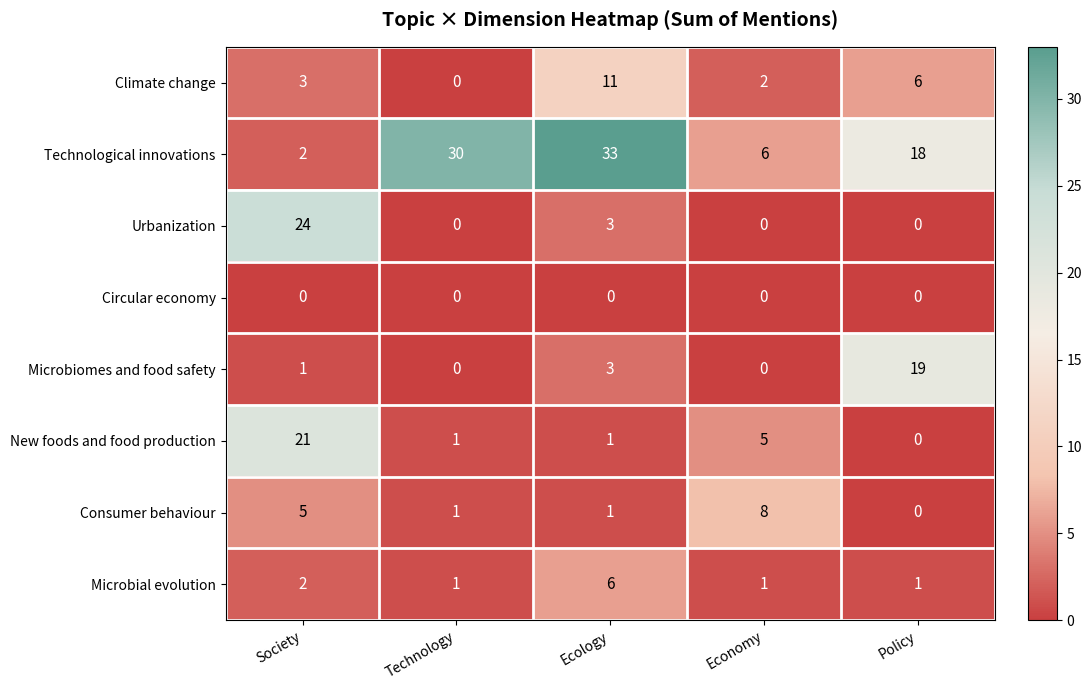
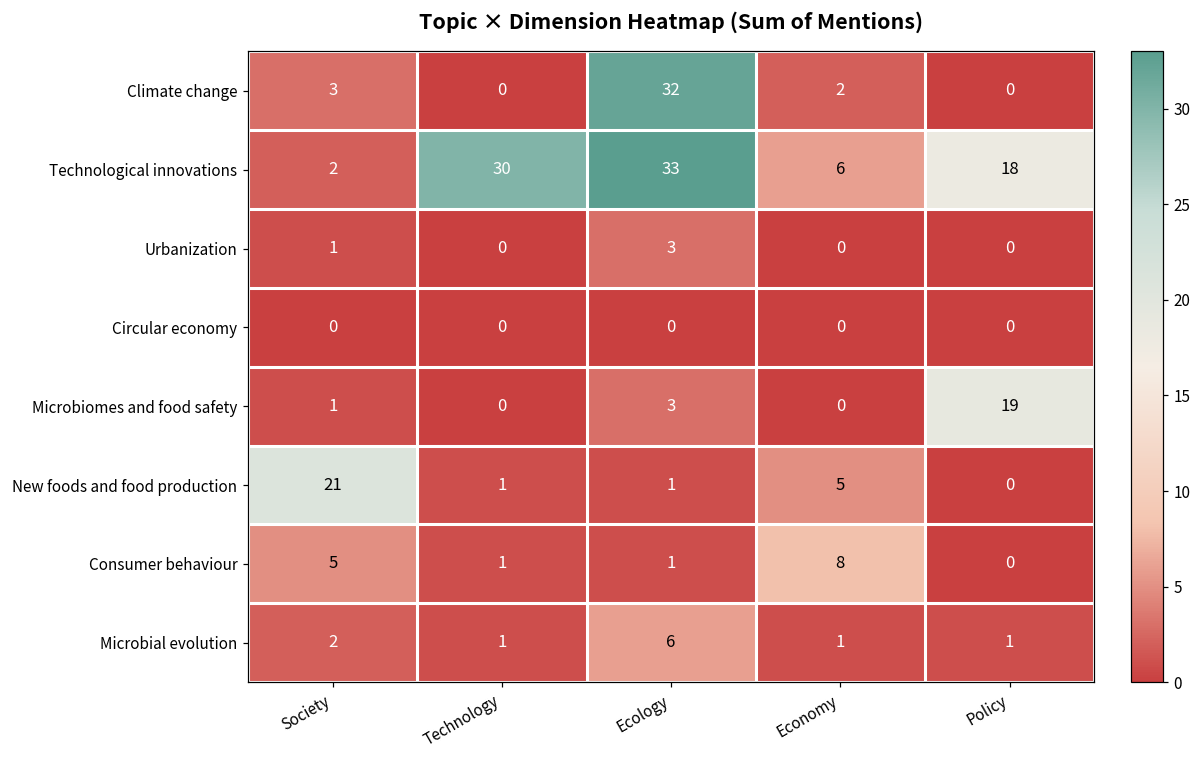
Climate change, Ecology: 11 -> 32
Climate change, Policy: 6 -> 0
Urbanization, Society: 24 -> 1
